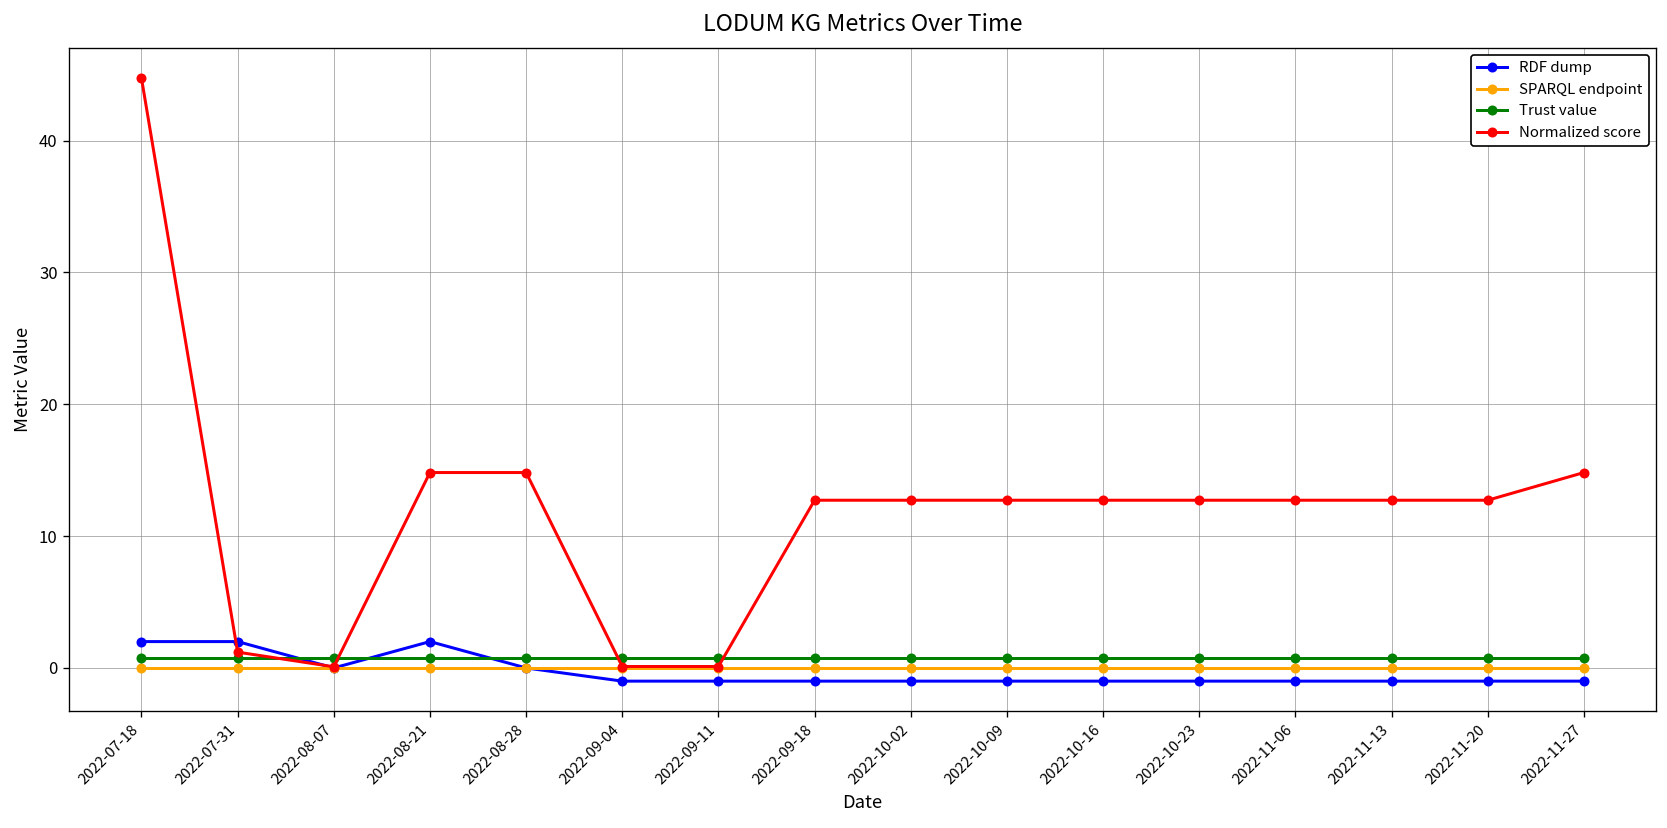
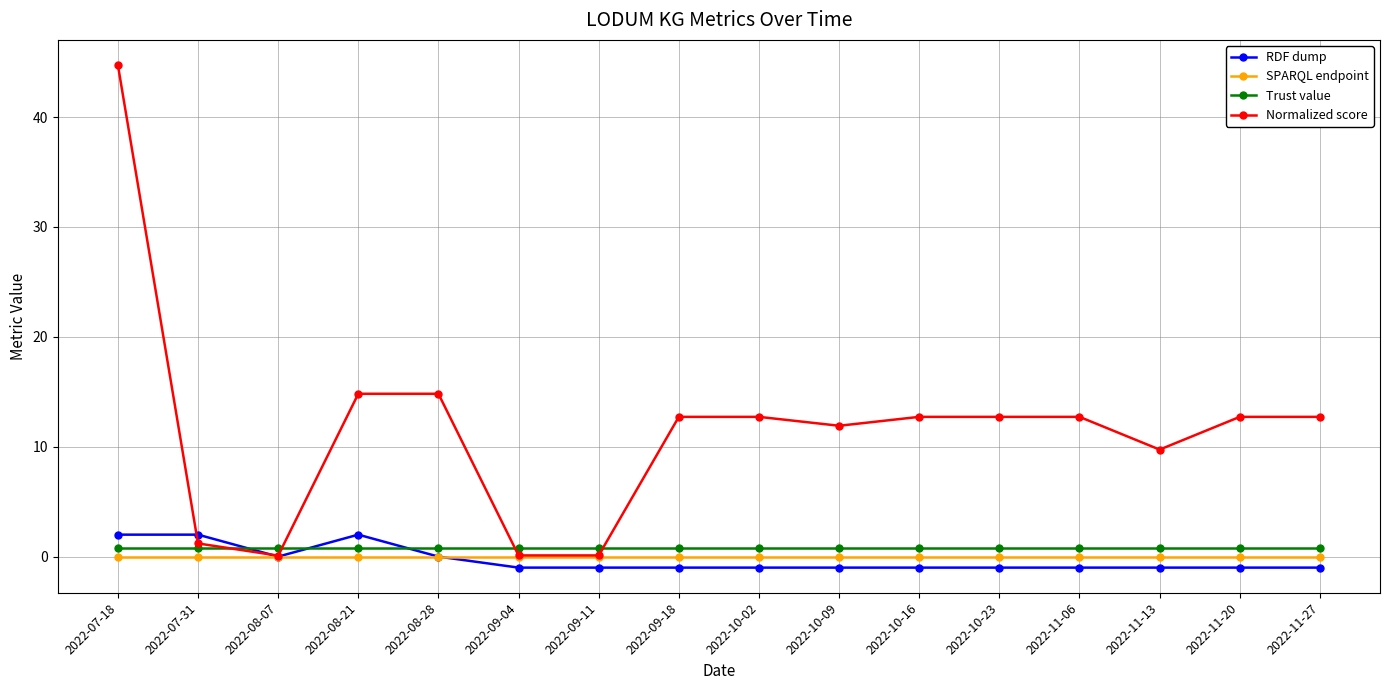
Normalized score, 2022-10-09: 12.7 -> 11.9
Normalized score, 2022-11-13: 12.7 -> 9.7
Normalized score, 2022-11-27: 14.8 -> 12.7
